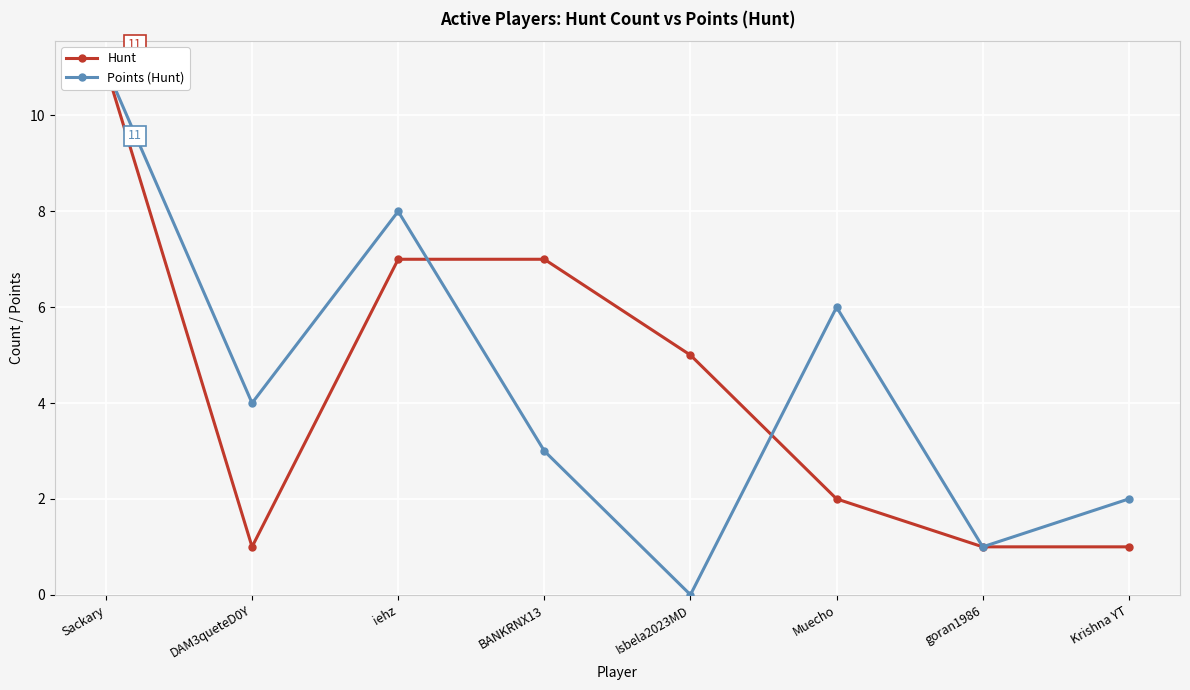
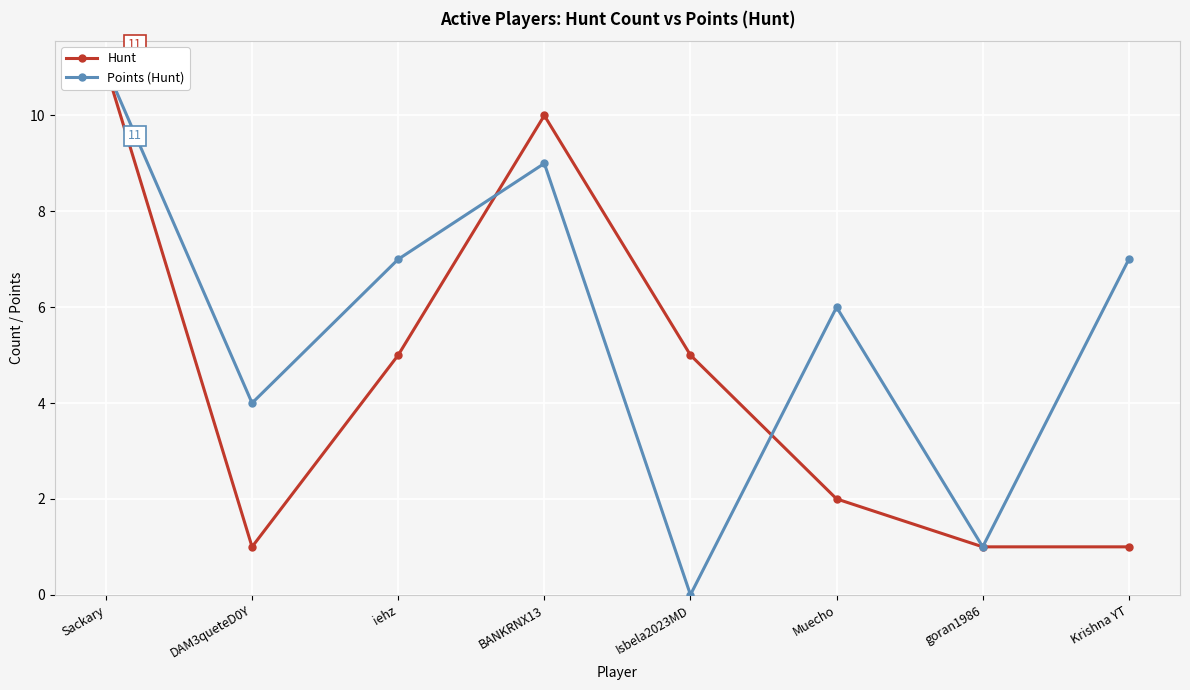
Hunt, iehz: 7 -> 5
Points (Hunt), iehz: 8 -> 7
Hunt, BANKRNX13: 7 -> 10
Points (Hunt), BANKRNX13: 3 -> 9
Points (Hunt), Krishna YT: 2 -> 7
